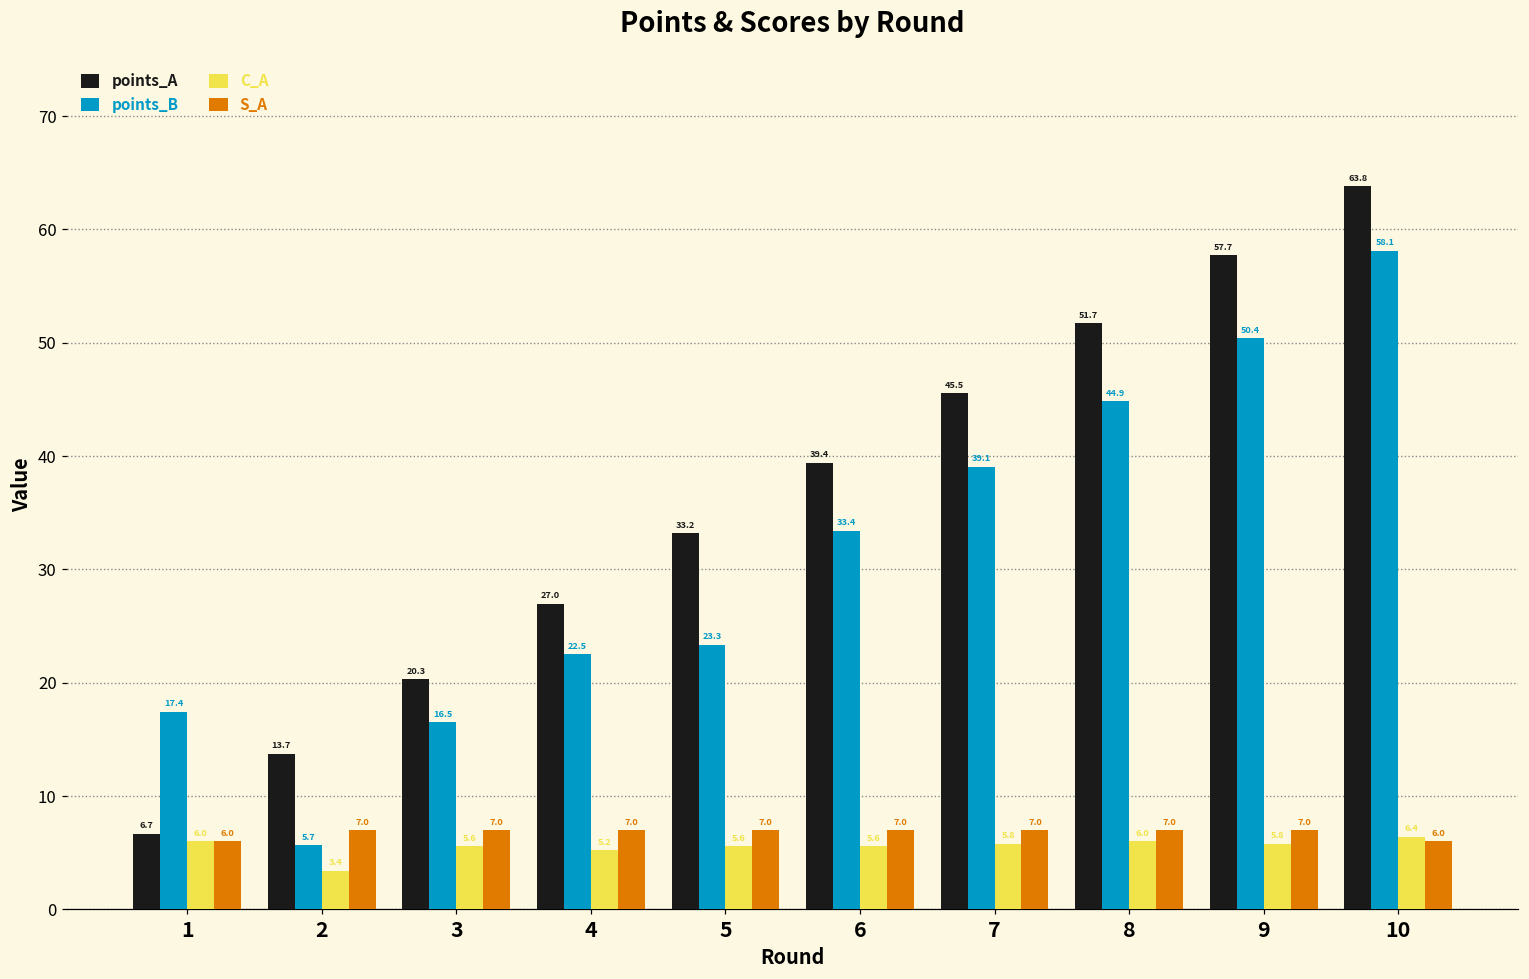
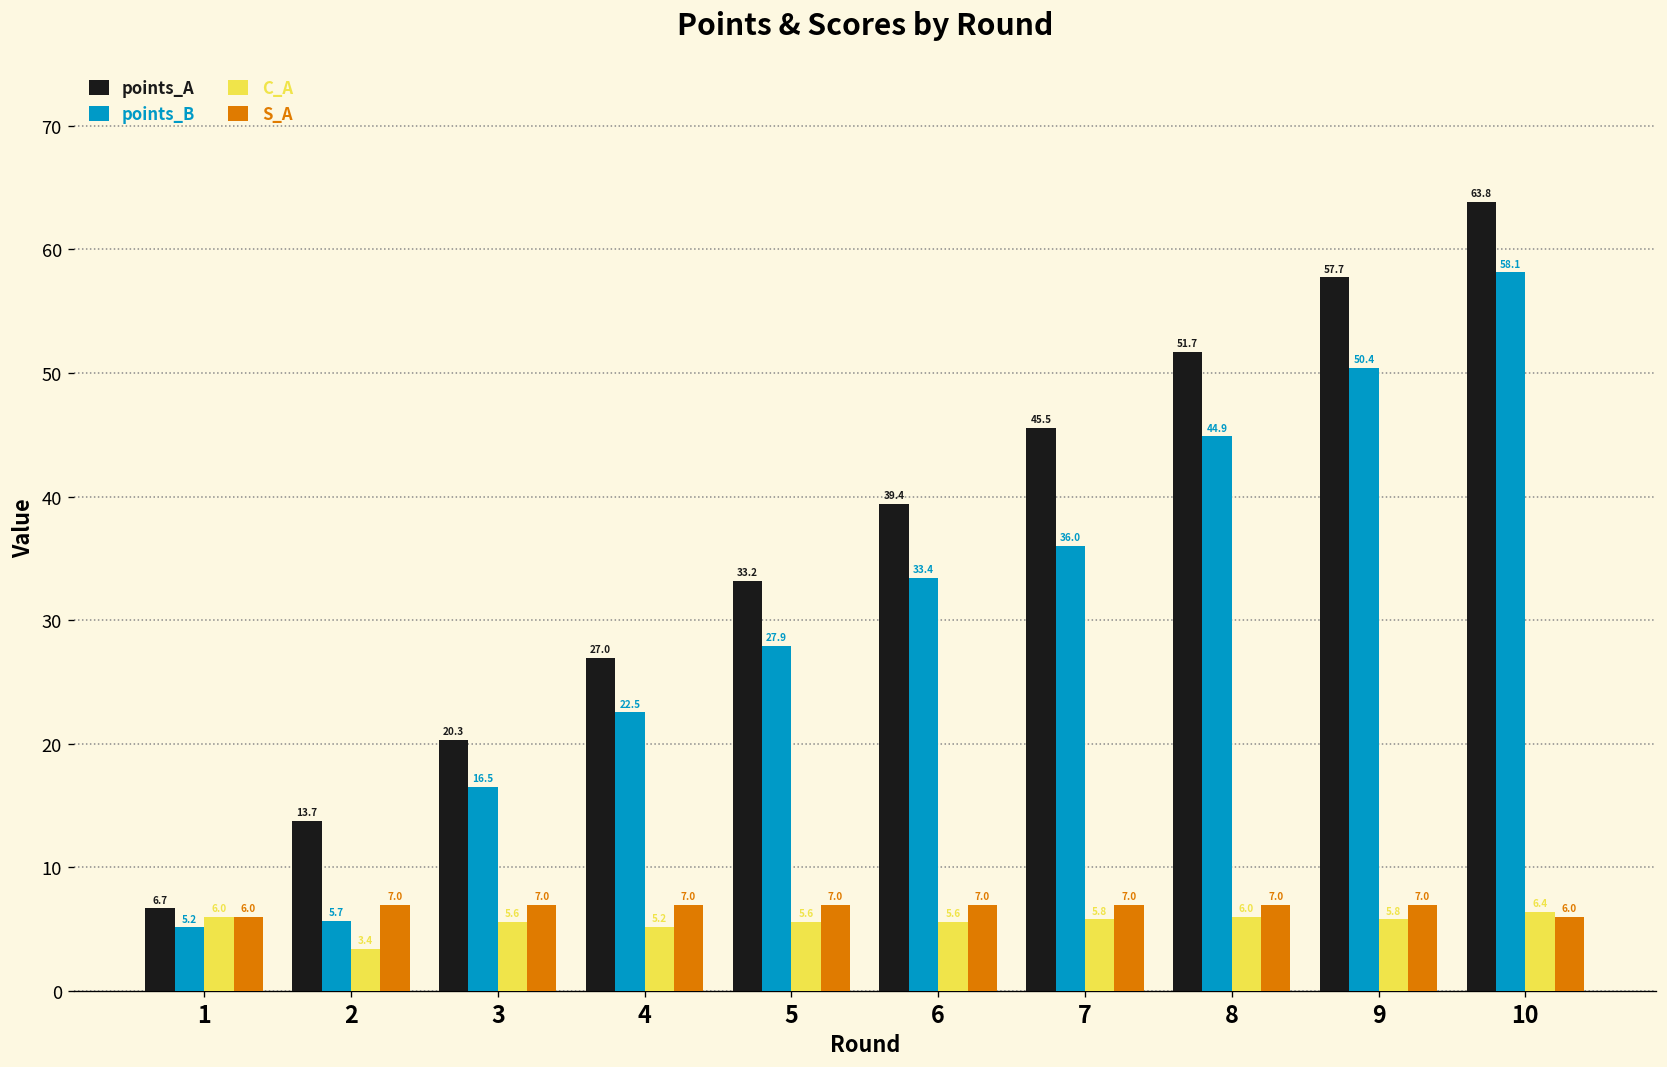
points_B, 1: 17.4 -> 5.2
points_B, 5: 23.3 -> 27.9
points_B, 7: 39.1 -> 36.0
